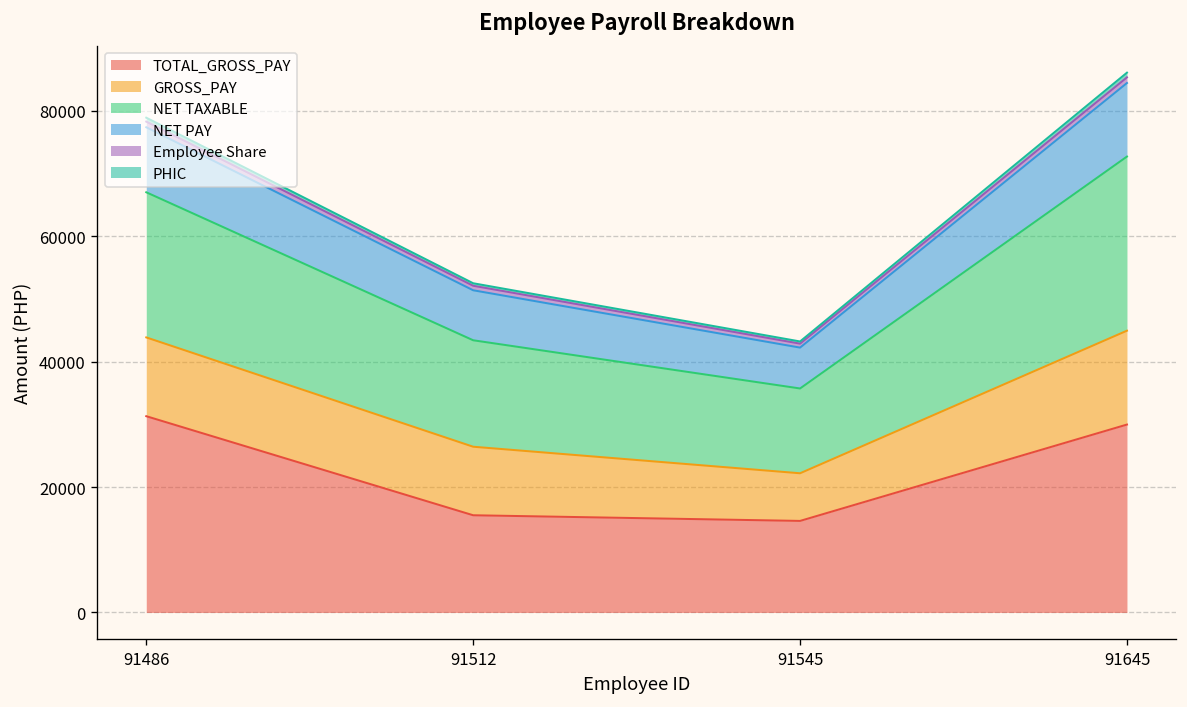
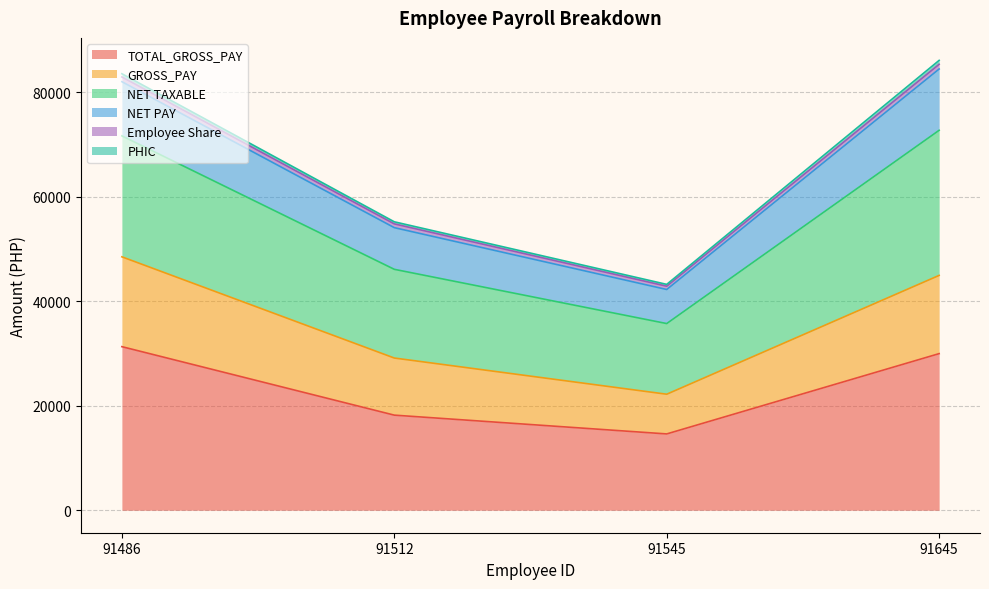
GROSS_PAY, 91486: 13000 -> 17000
TOTAL_GROSS_PAY, 91512: 16000 -> 18000
